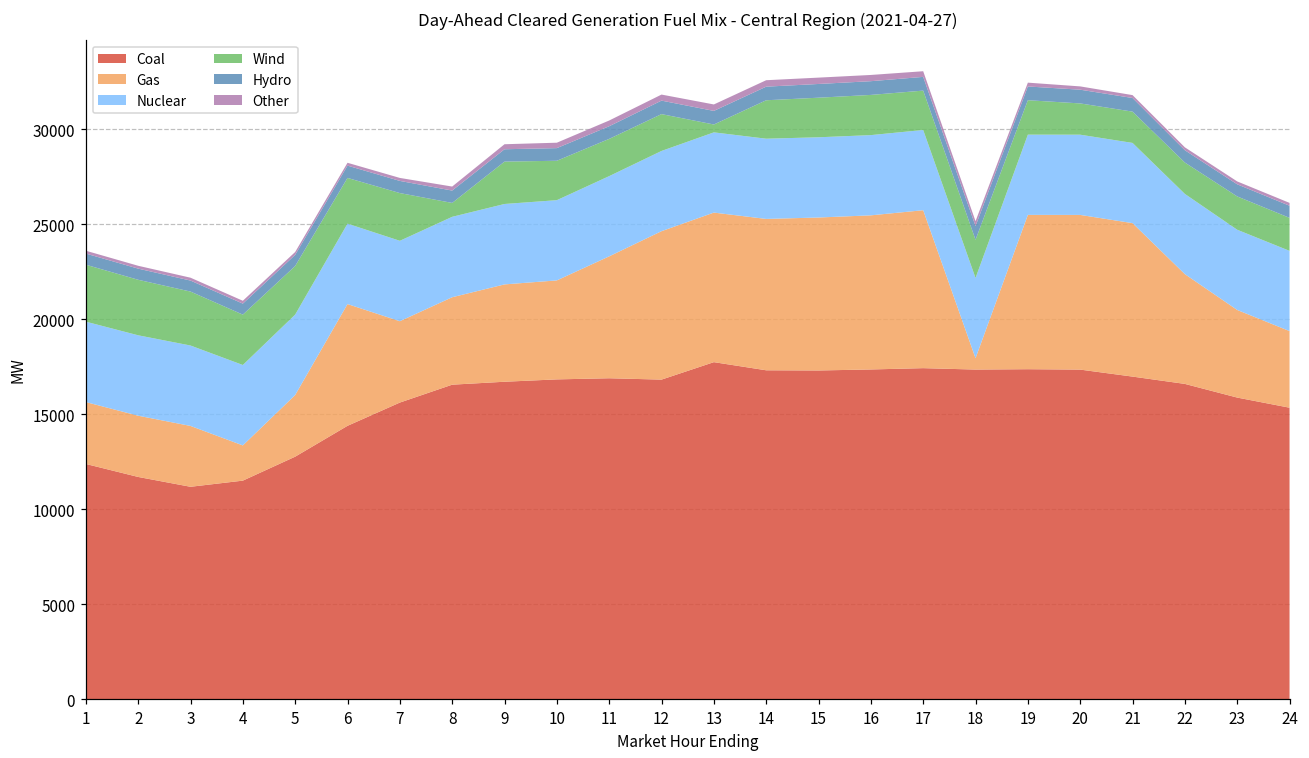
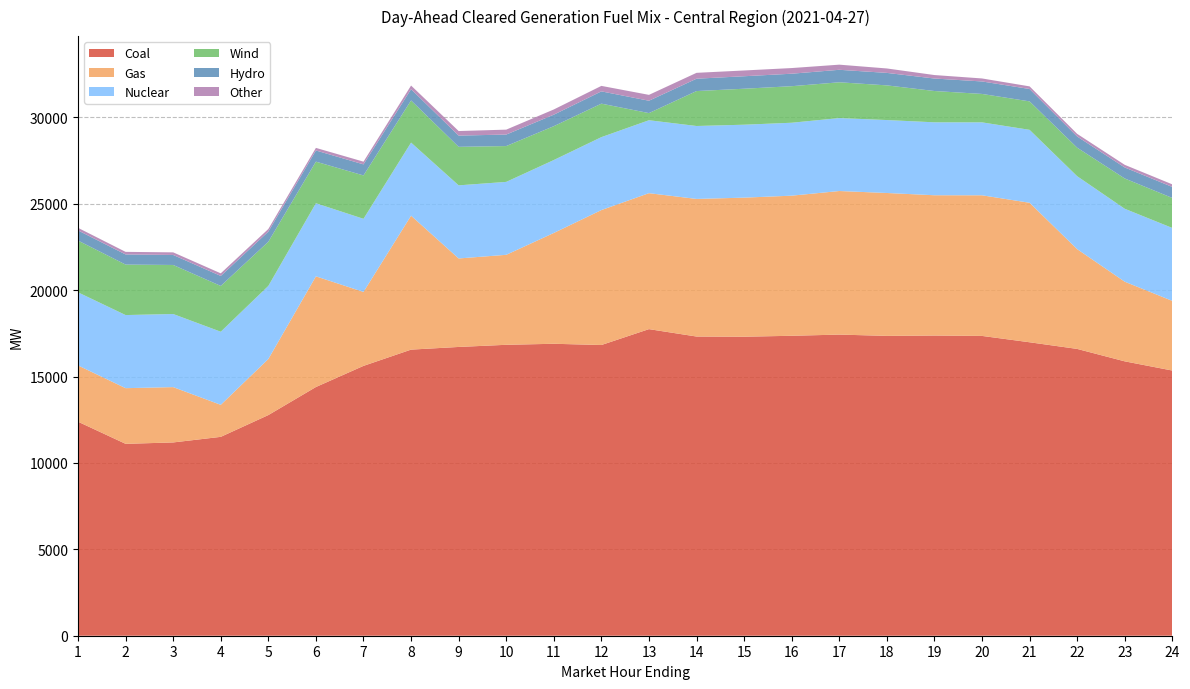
Coal, 2: 11700 -> 11100
Gas, 8: 4600 -> 7800
Wind, 8: 700 -> 2400
Gas, 18: 600 -> 8300
